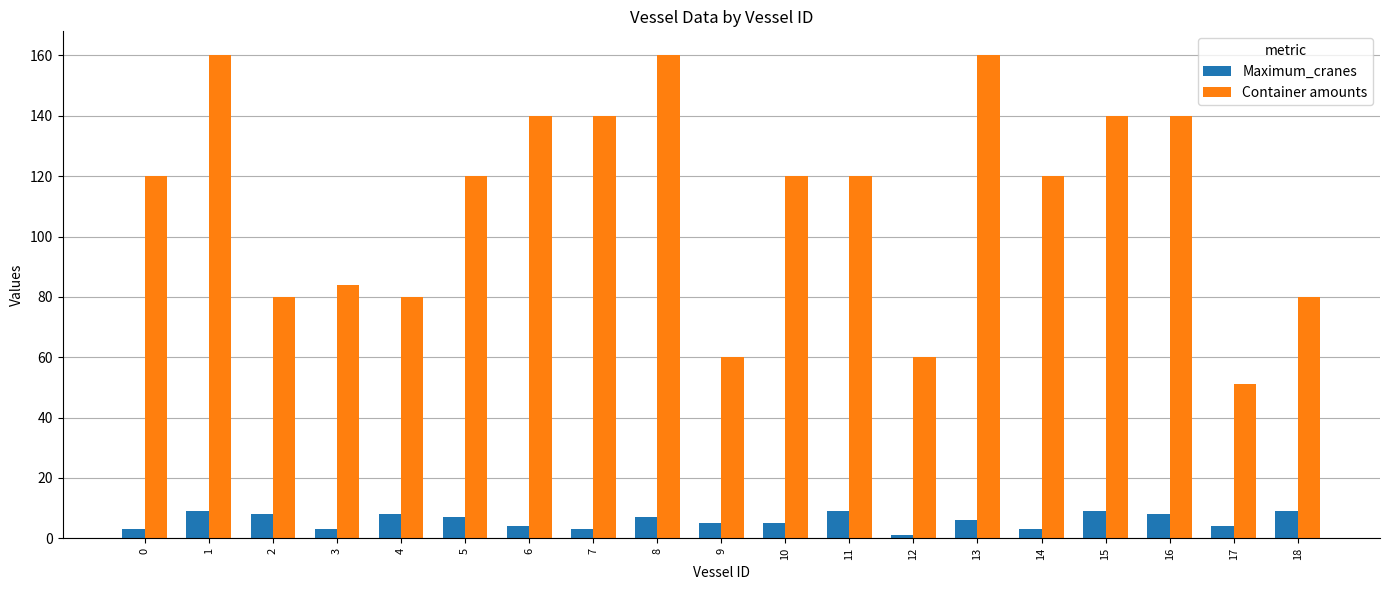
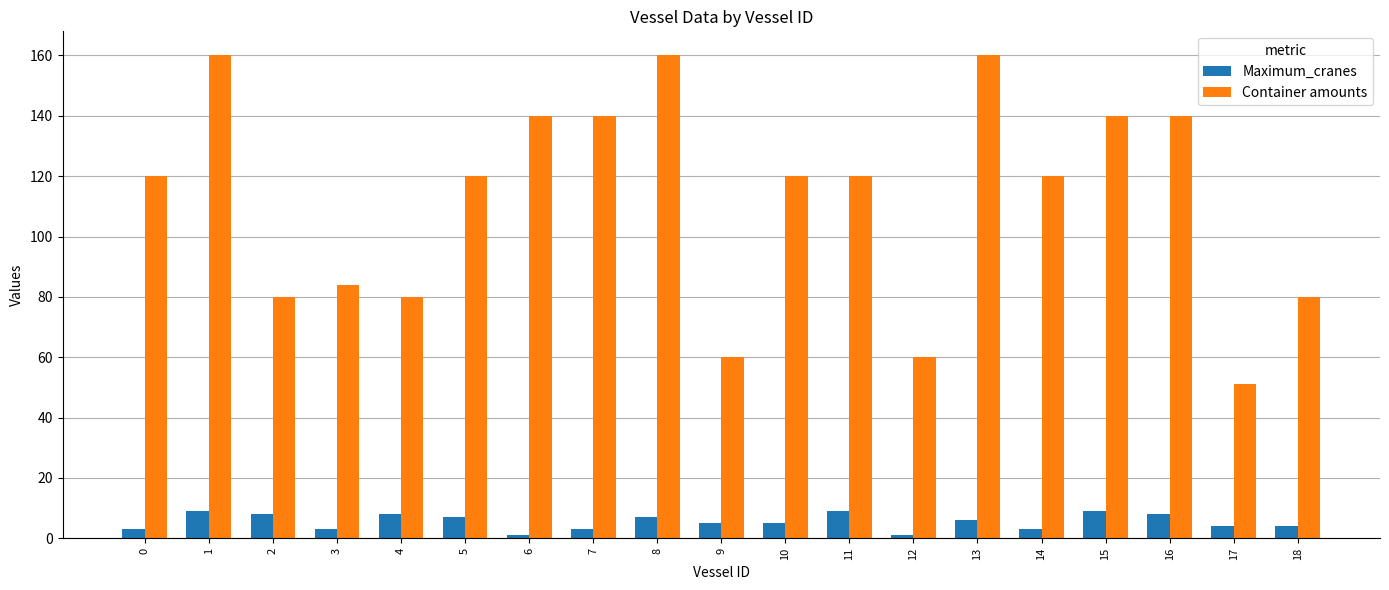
Maximum_cranes, 6: 4 -> 1
Maximum_cranes, 18: 9 -> 4
